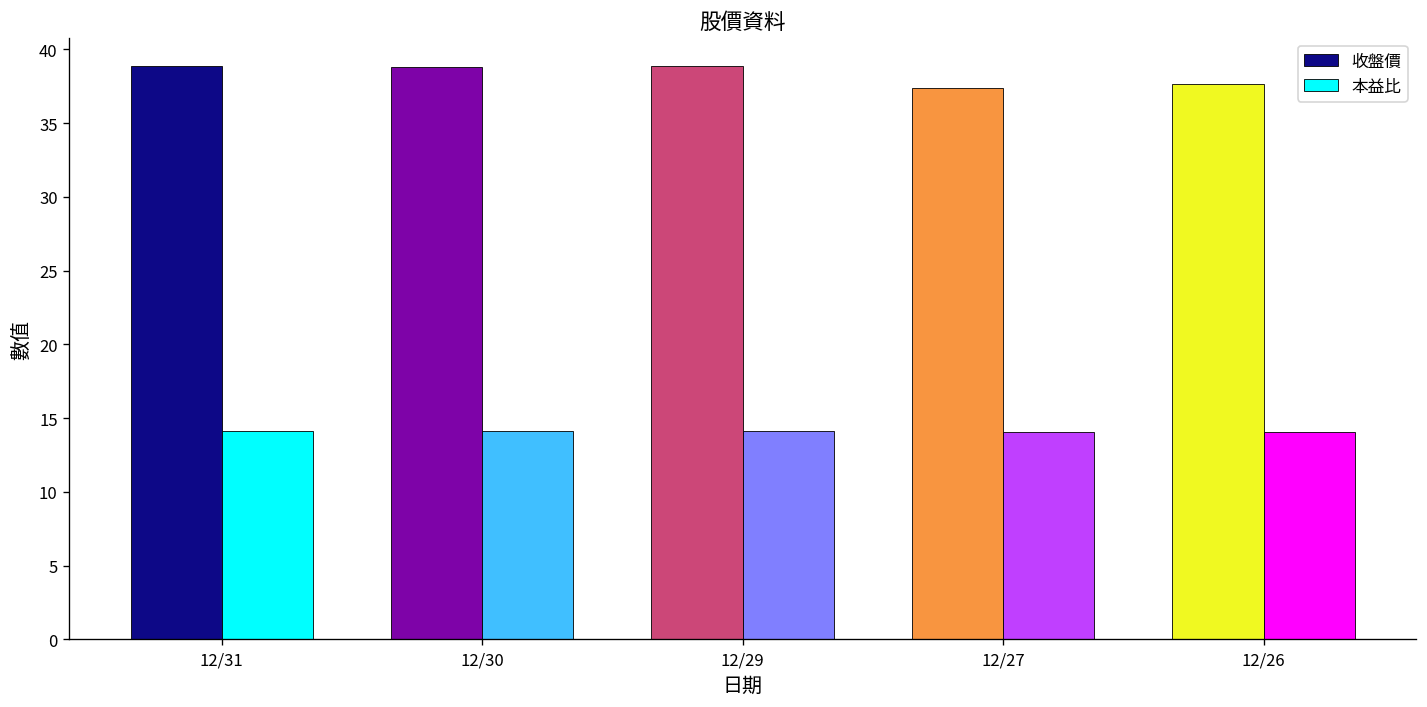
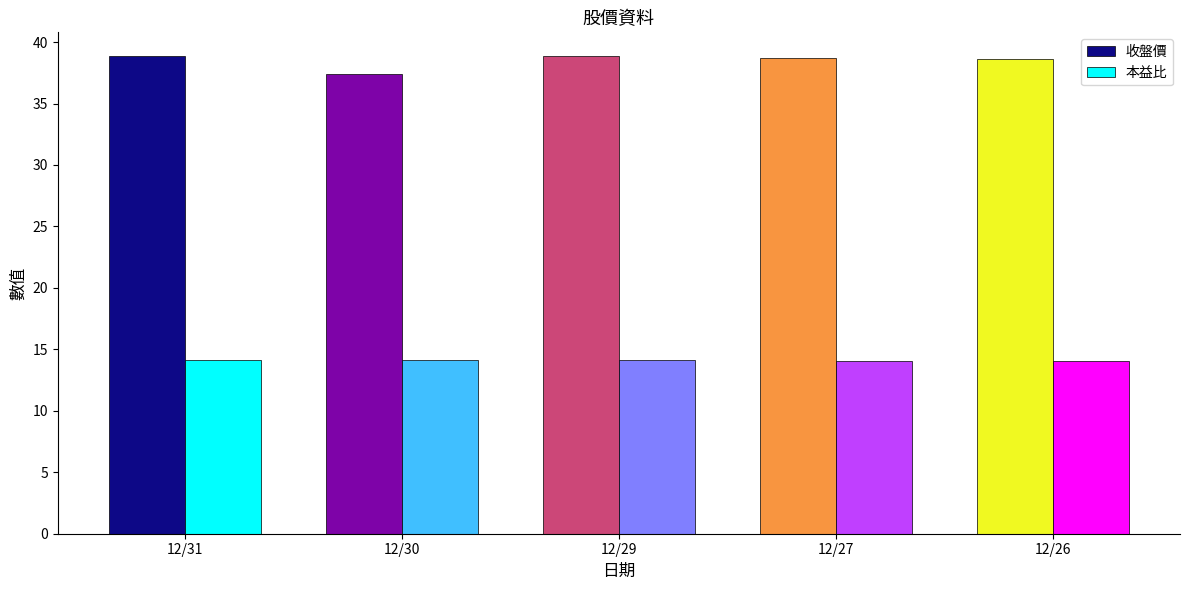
收盤價, 12/30: 38.8 -> 37.4
收盤價, 12/27: 37.4 -> 38.7
收盤價, 12/26: 37.7 -> 38.7
